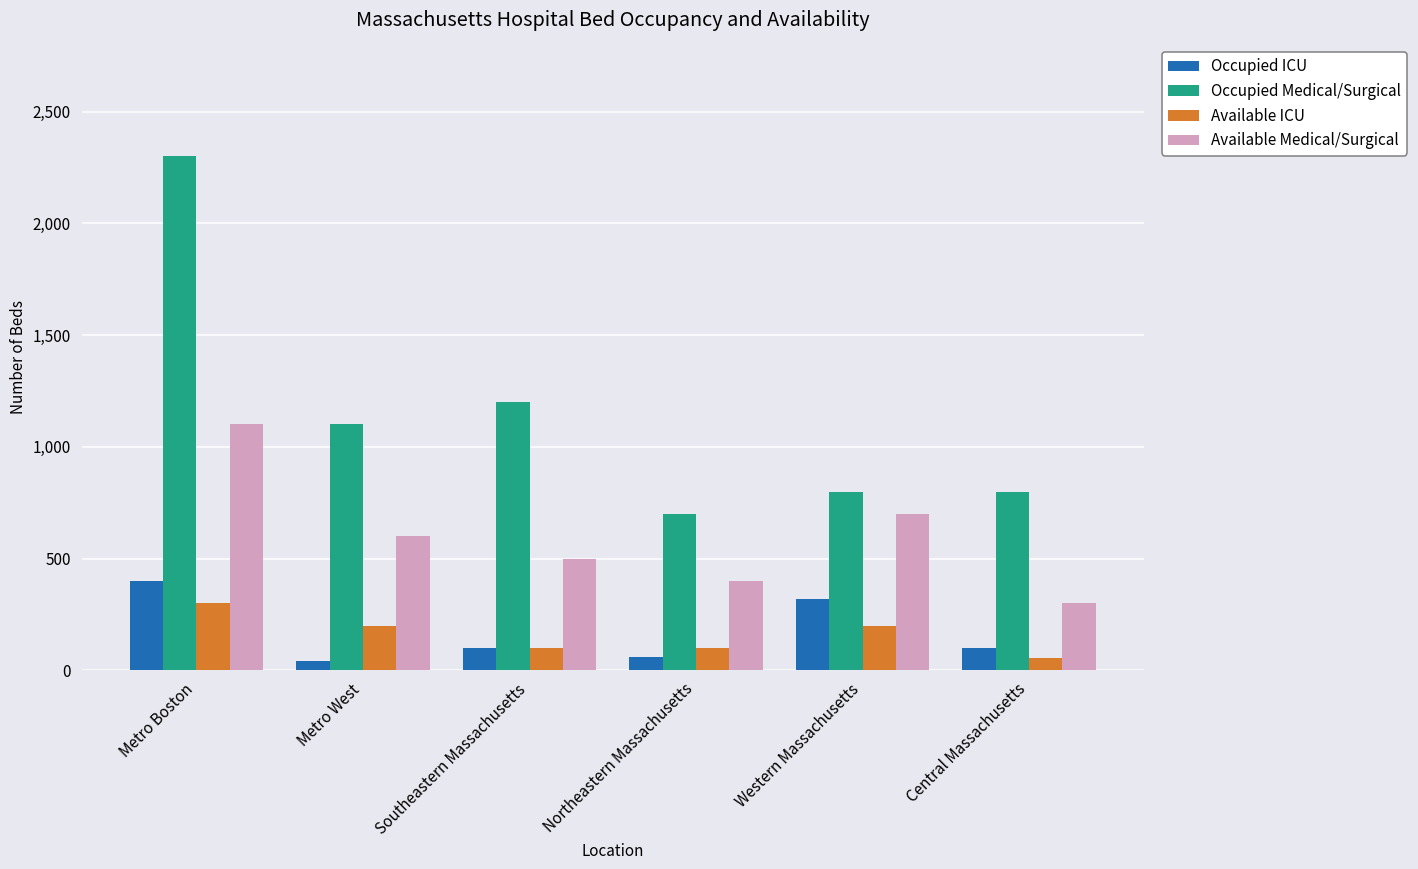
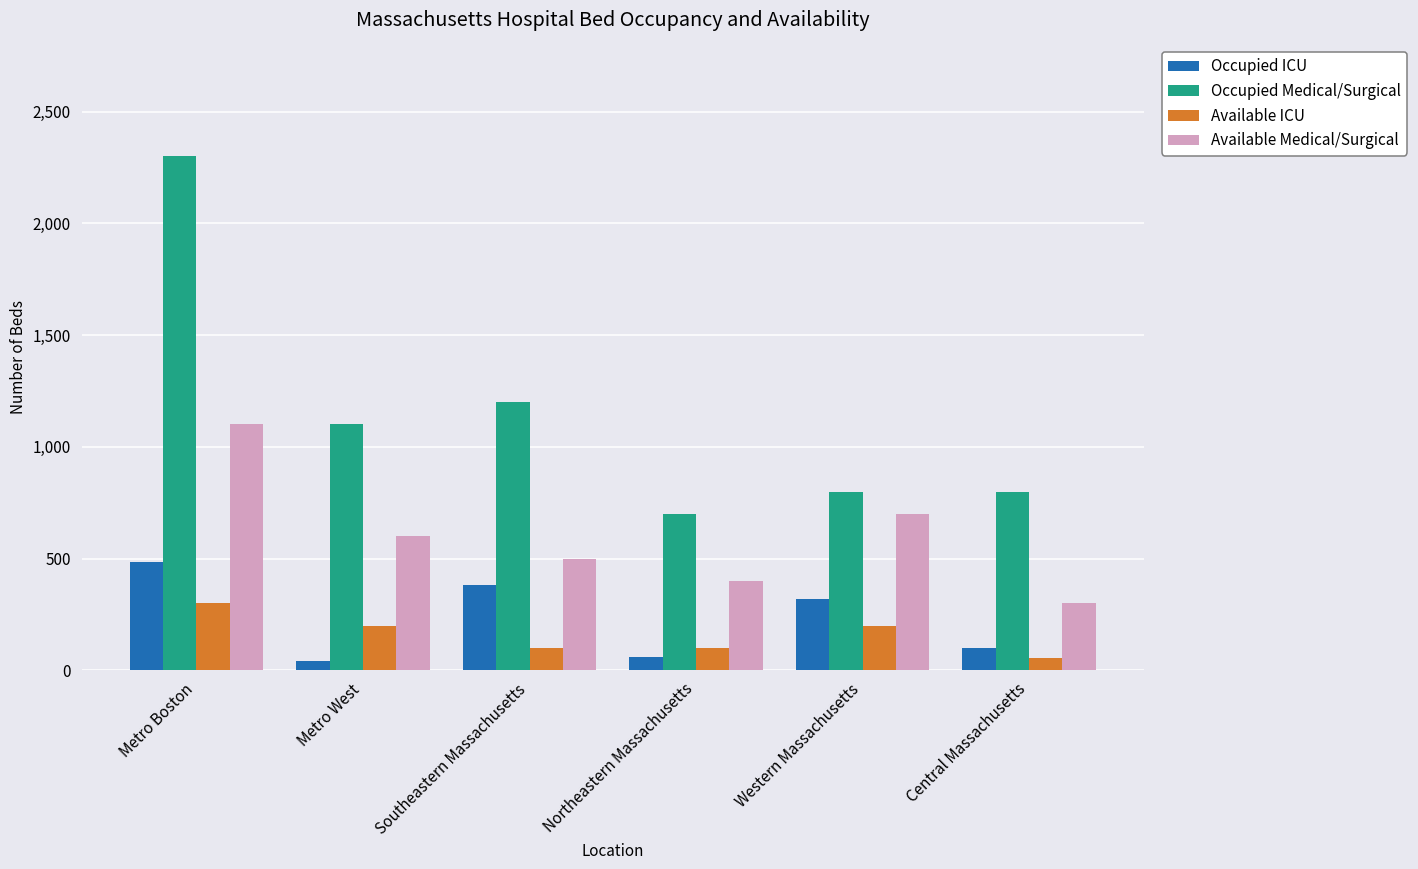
Occupied ICU, Metro Boston: 400 -> 480
Occupied ICU, Southeastern Massachusetts: 100 -> 380
